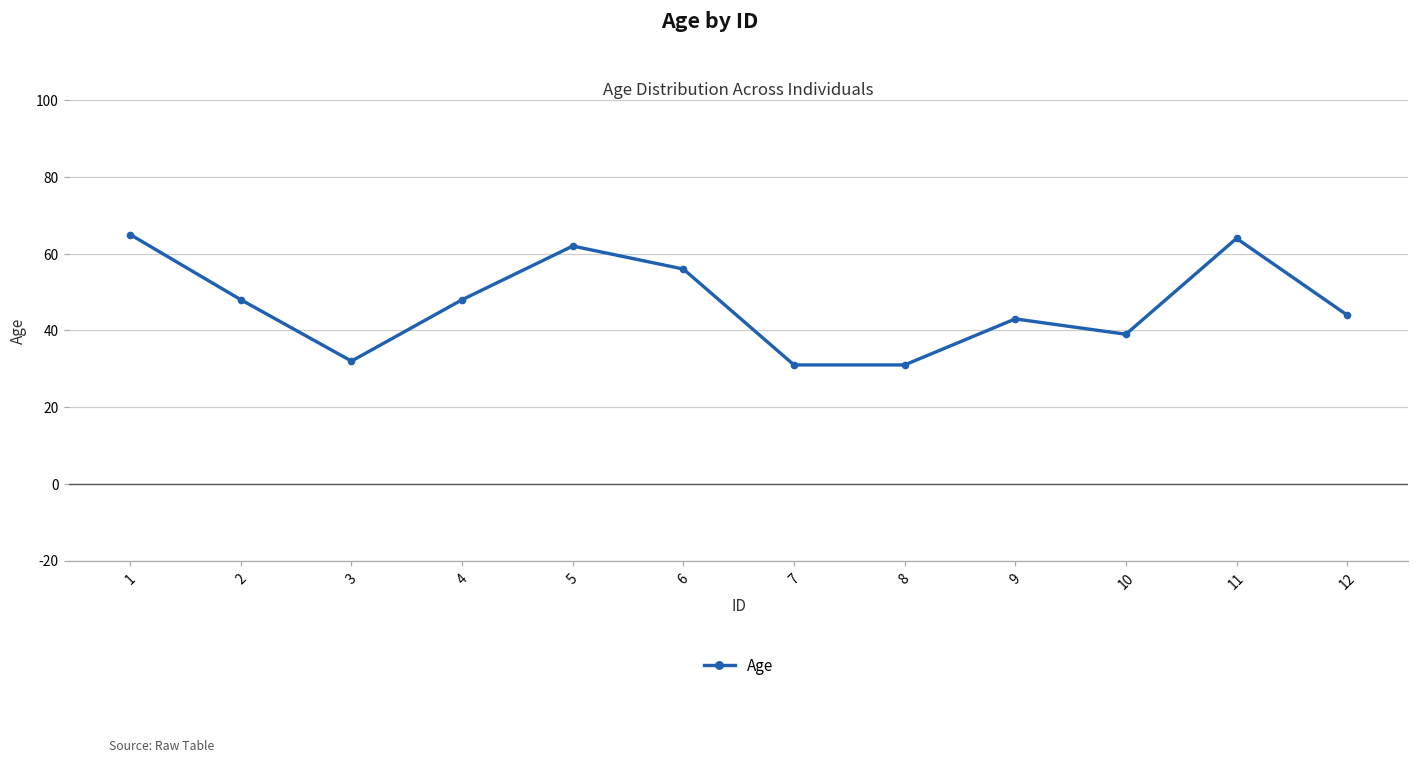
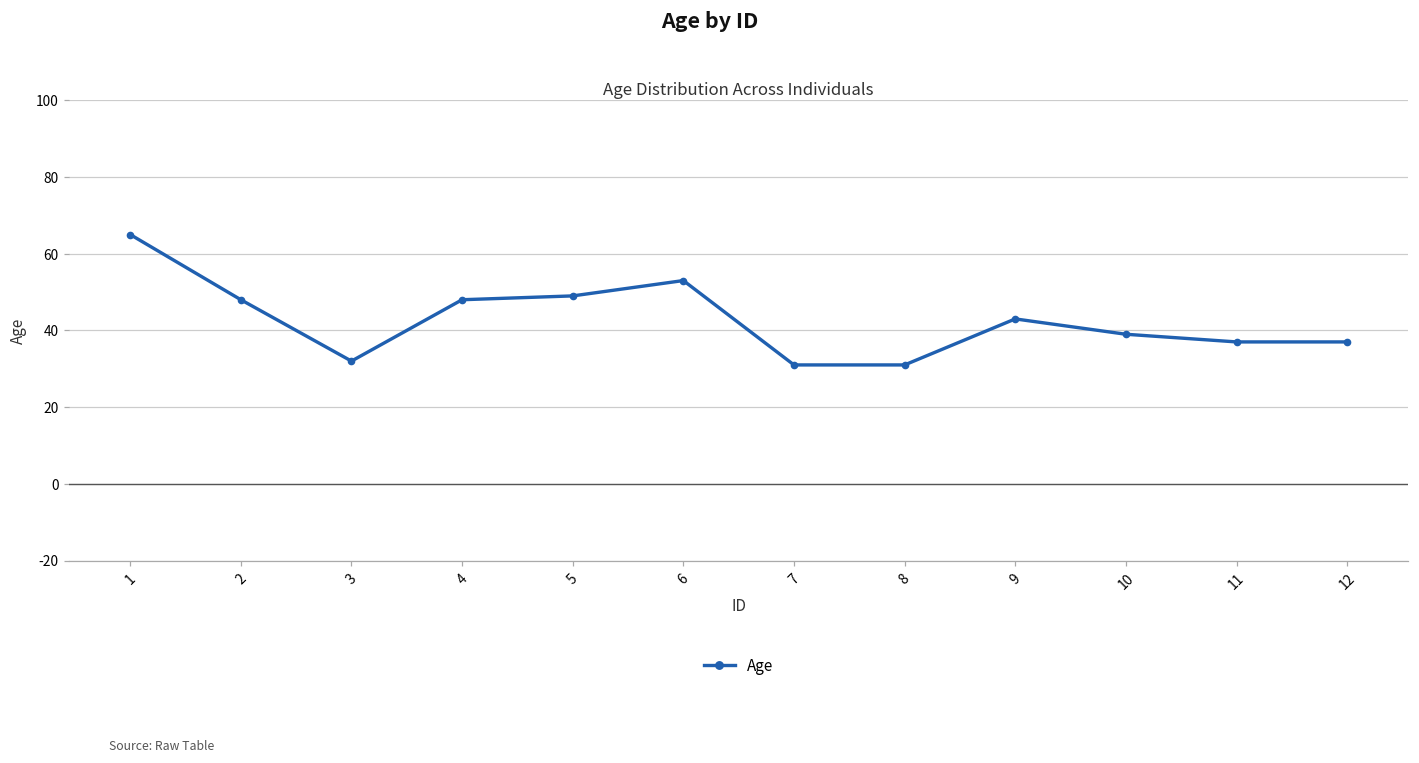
5: 62 -> 49
6: 56 -> 53
11: 64 -> 37
12: 44 -> 37
